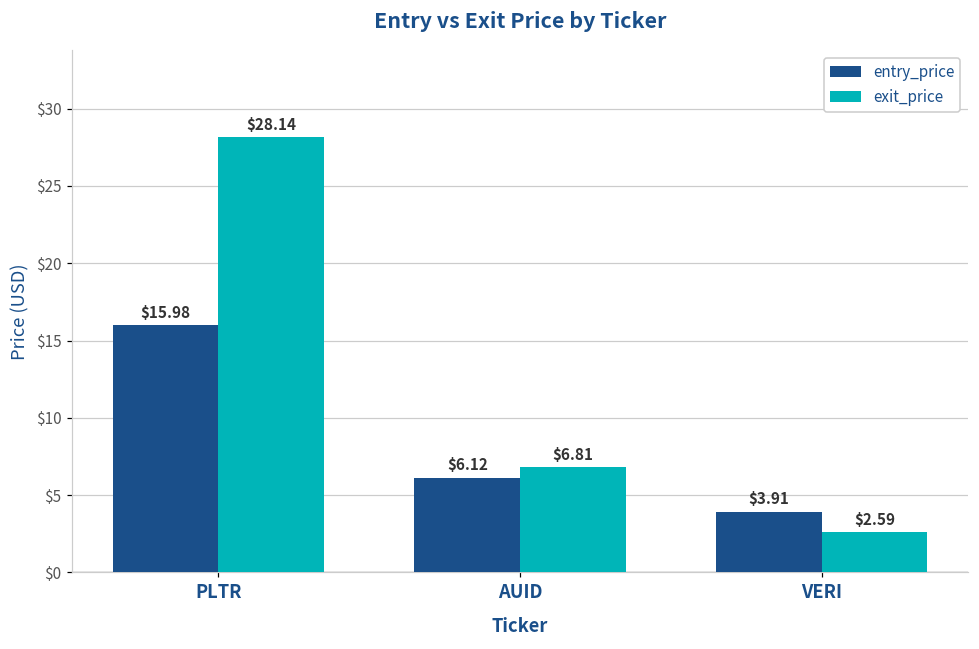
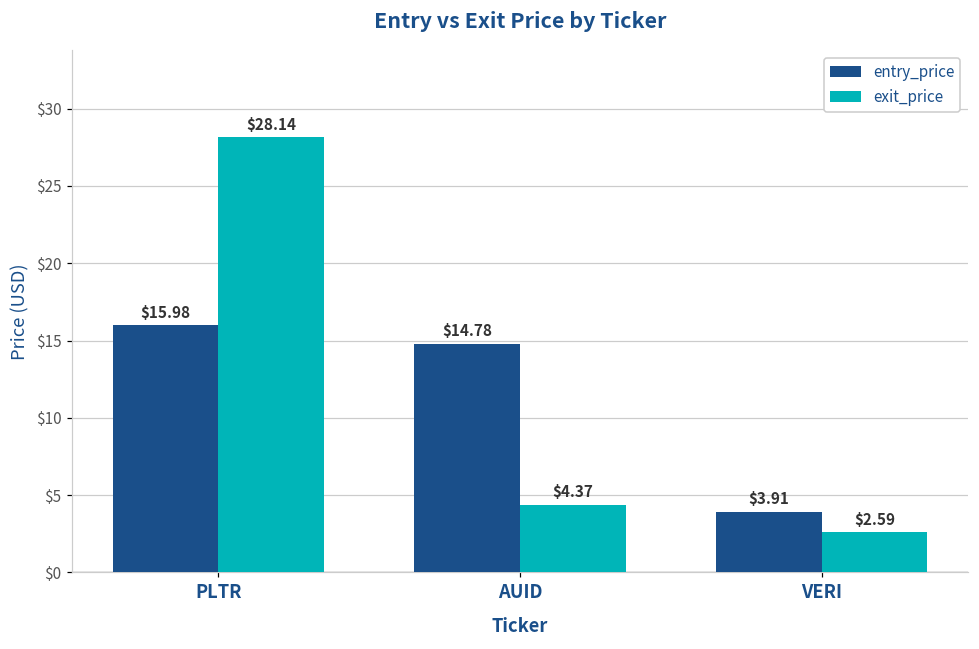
entry_price, AUID: $6.12 -> $14.78
exit_price, AUID: $6.81 -> $4.37
